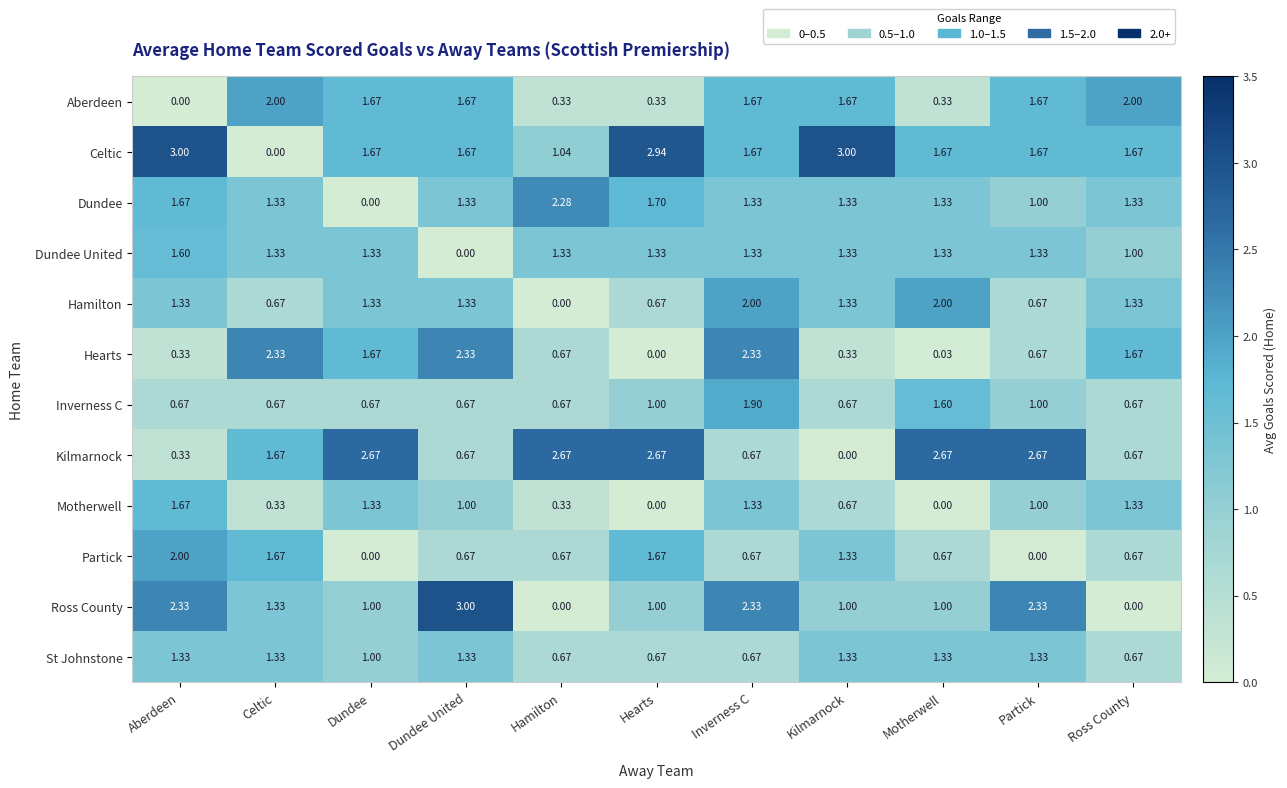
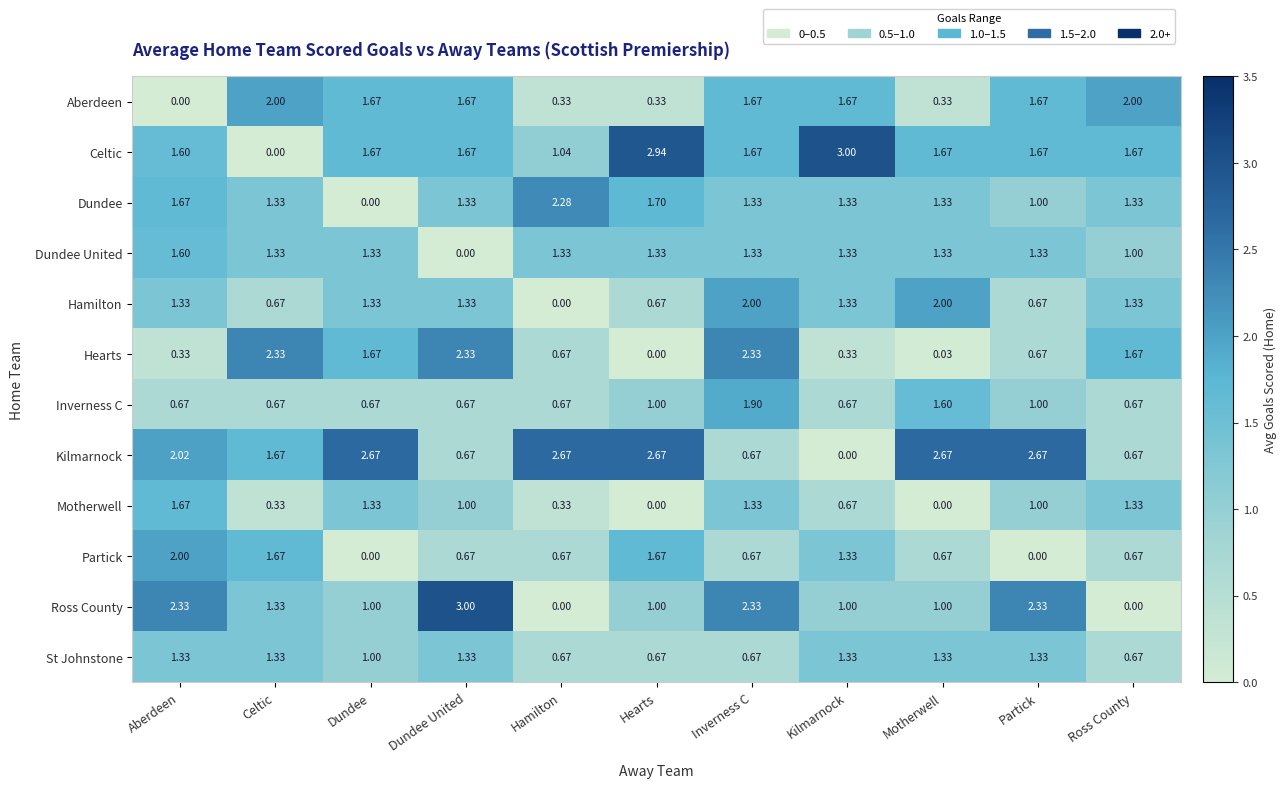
Celtic, Aberdeen: 3.00 -> 1.60
Kilmarnock, Aberdeen: 0.33 -> 2.02
